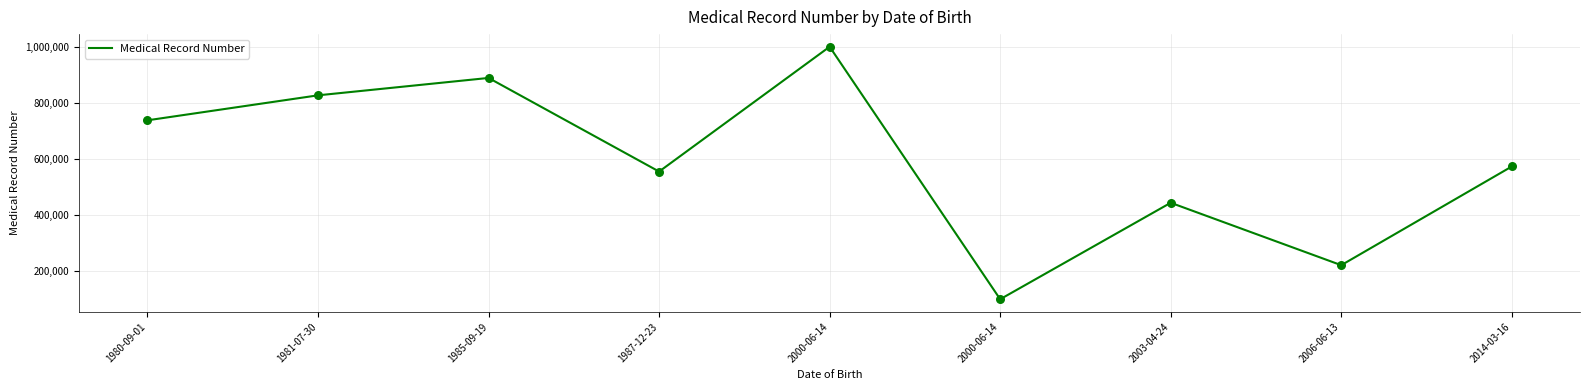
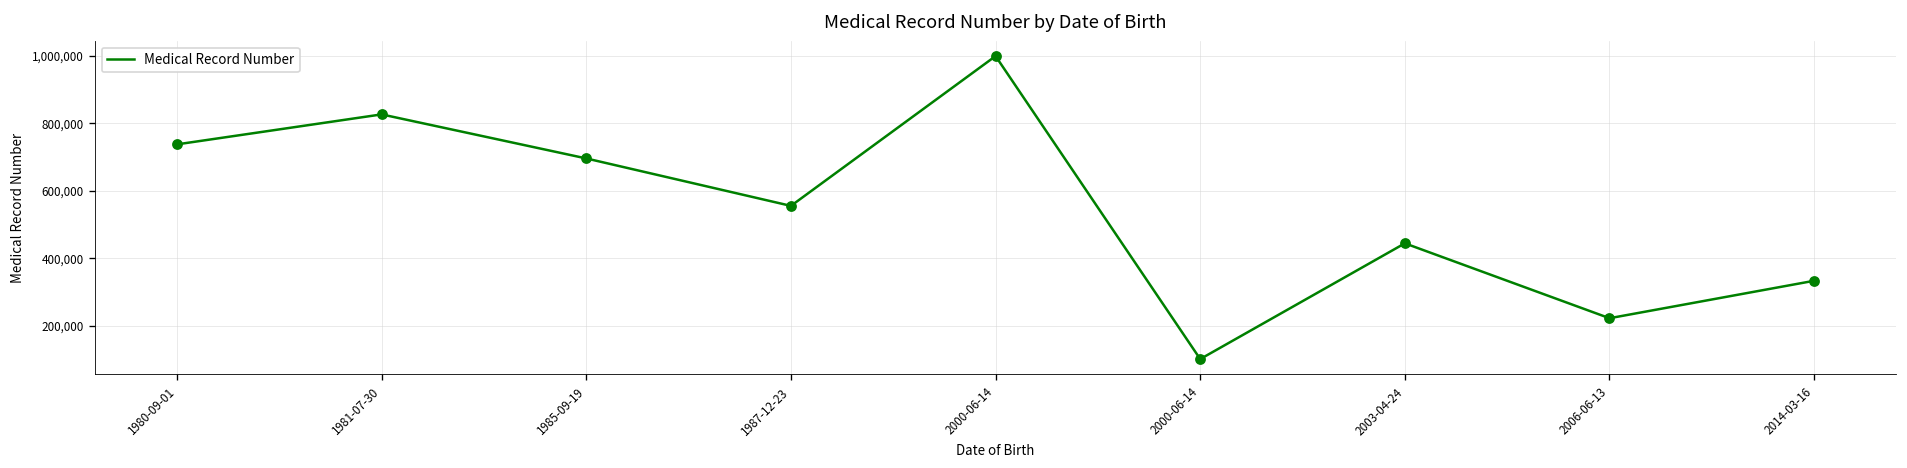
1985-09-19: 890,000 -> 700,000
2014-03-16: 570,000 -> 330,000
